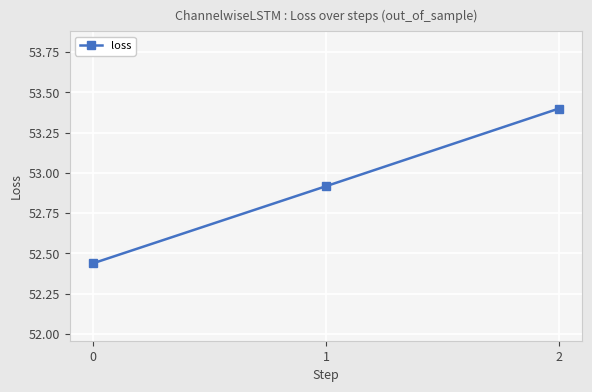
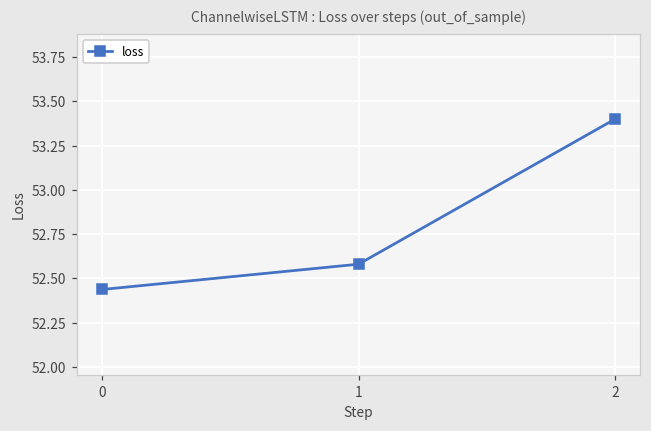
1: 52.92 -> 52.58
